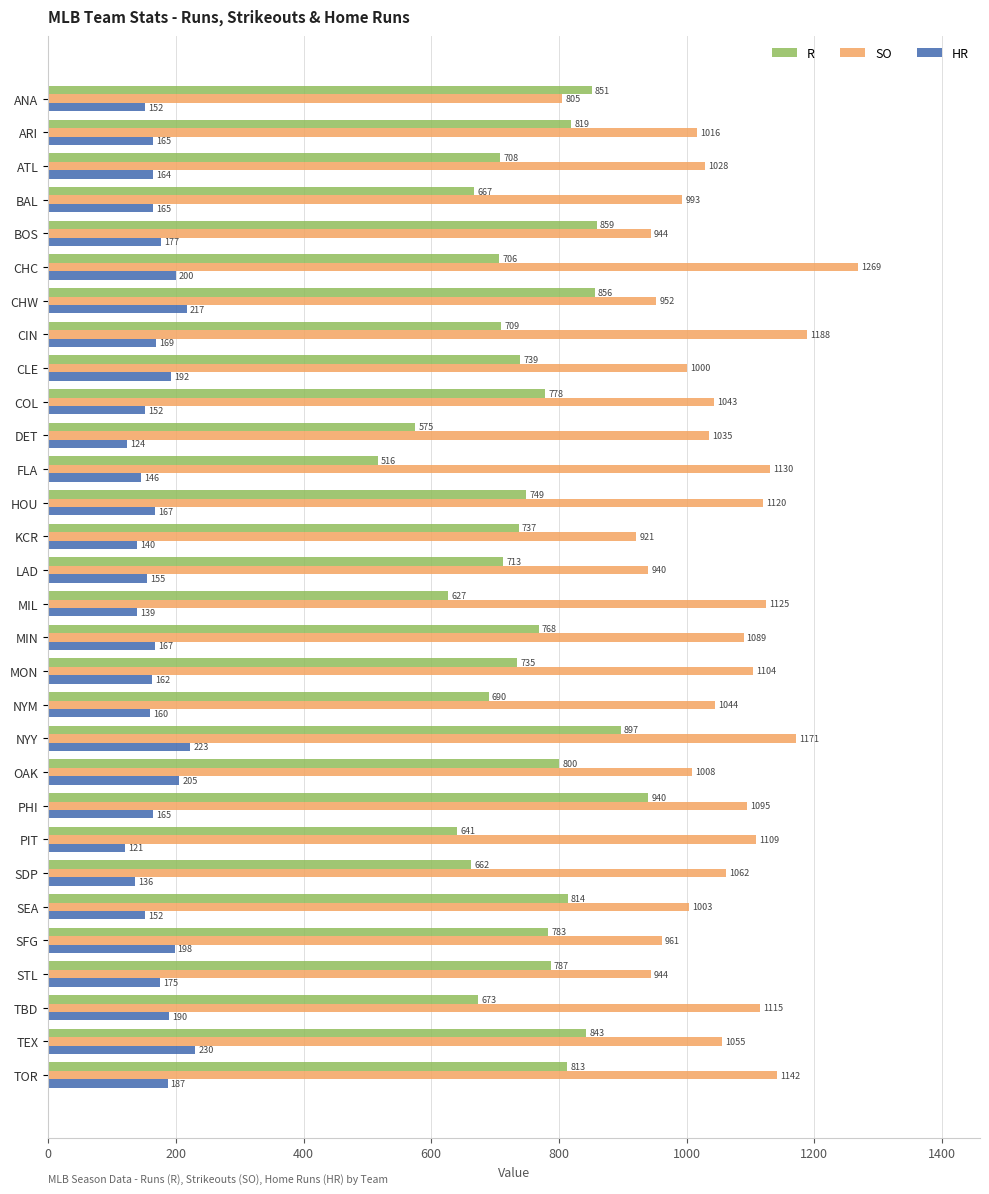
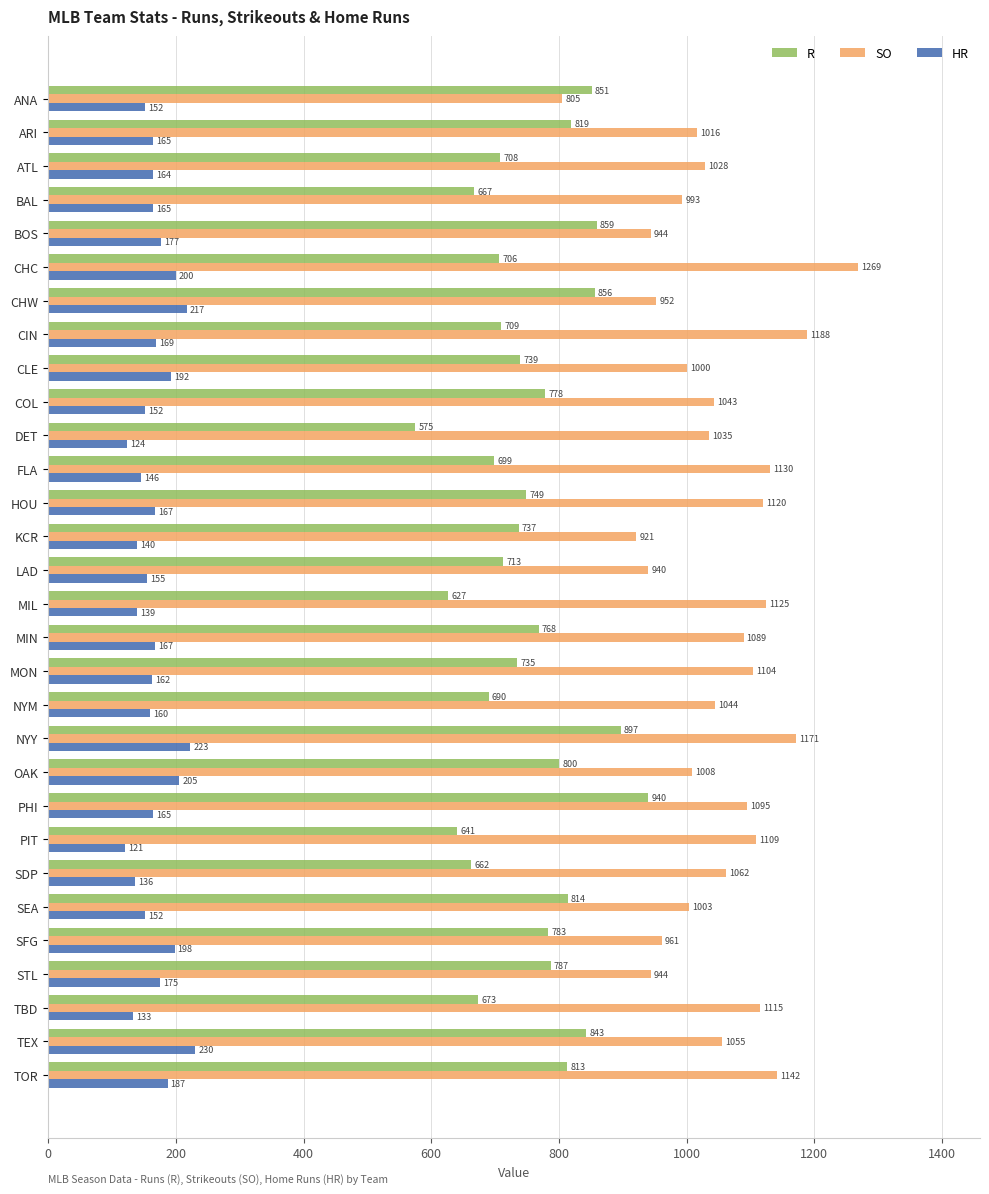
R, FLA: 516 -> 699
HR, TBD: 190 -> 133
